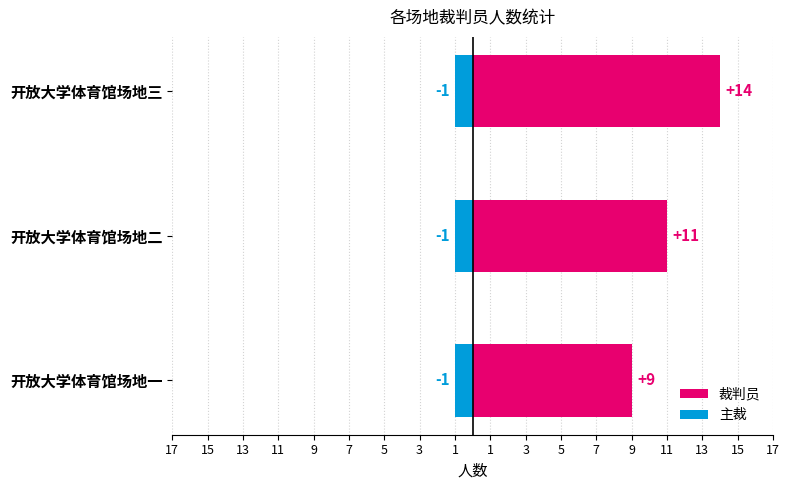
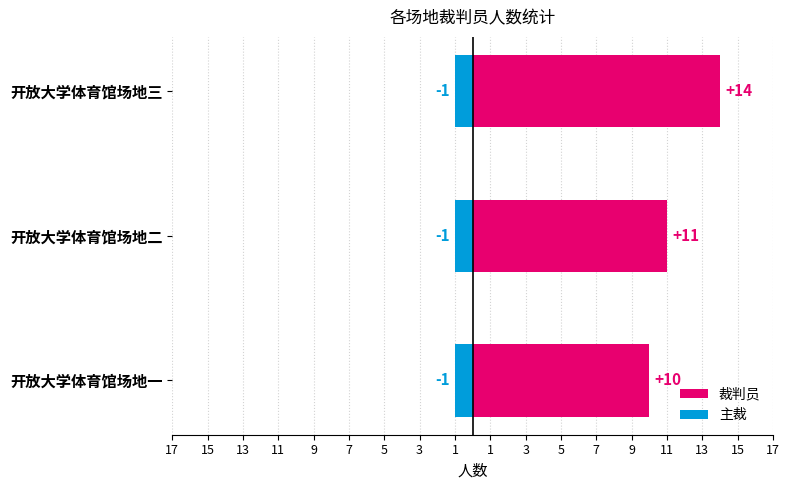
裁判员, 开放大学体育馆场地一: +9 -> +10
